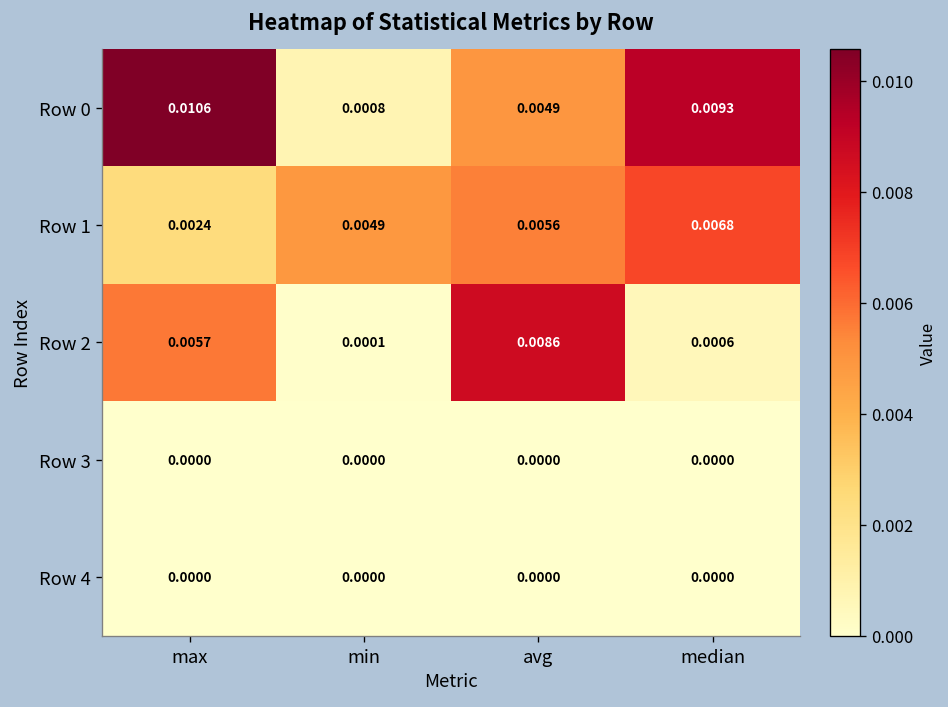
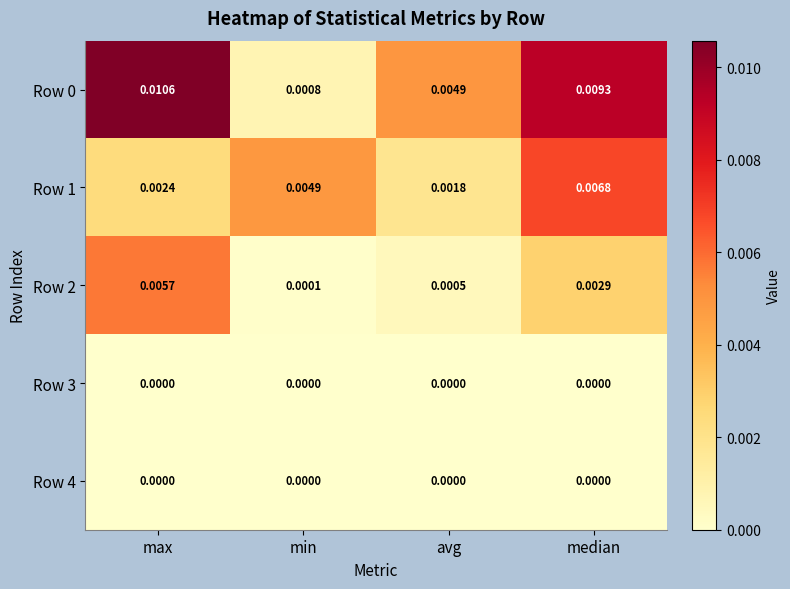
Row 1, avg: 0.0056 -> 0.0018
Row 2, avg: 0.0086 -> 0.0005
Row 2, median: 0.0006 -> 0.0029
